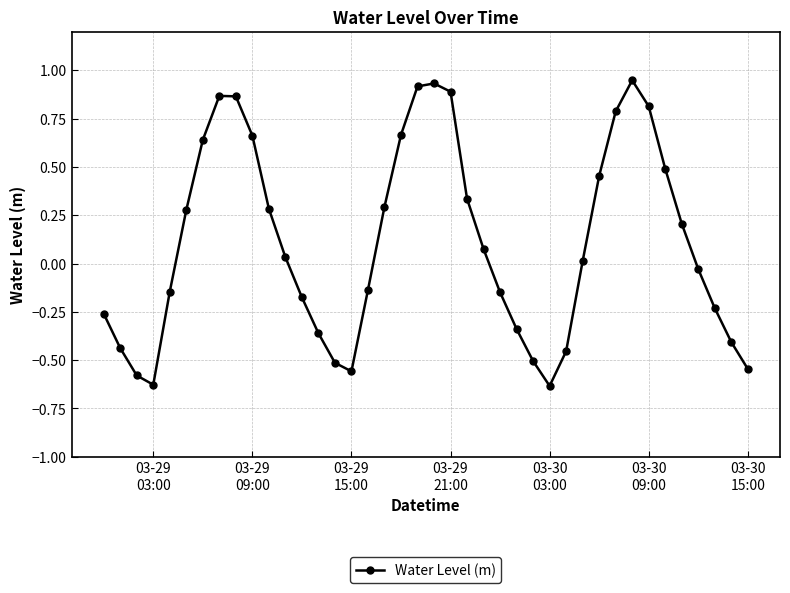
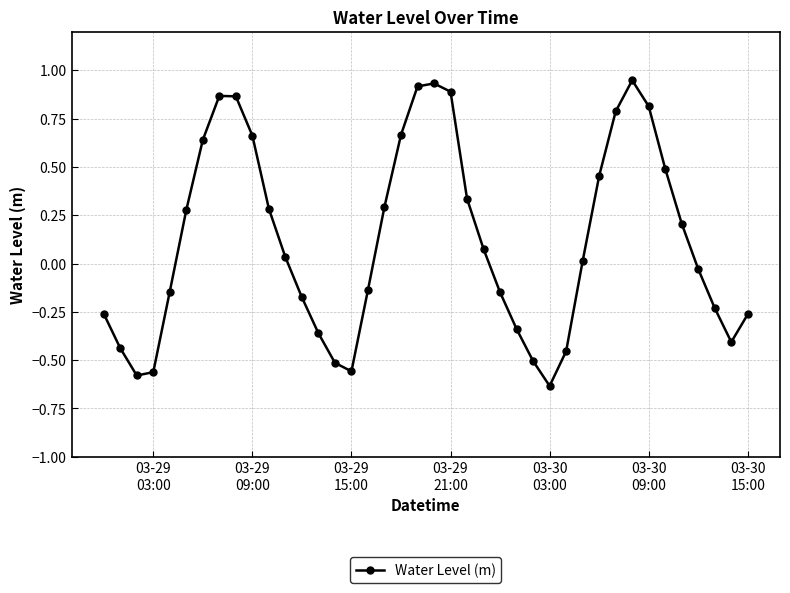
03-29 03:00: -0.63 -> -0.56
03-30 15:00: -0.55 -> -0.26
